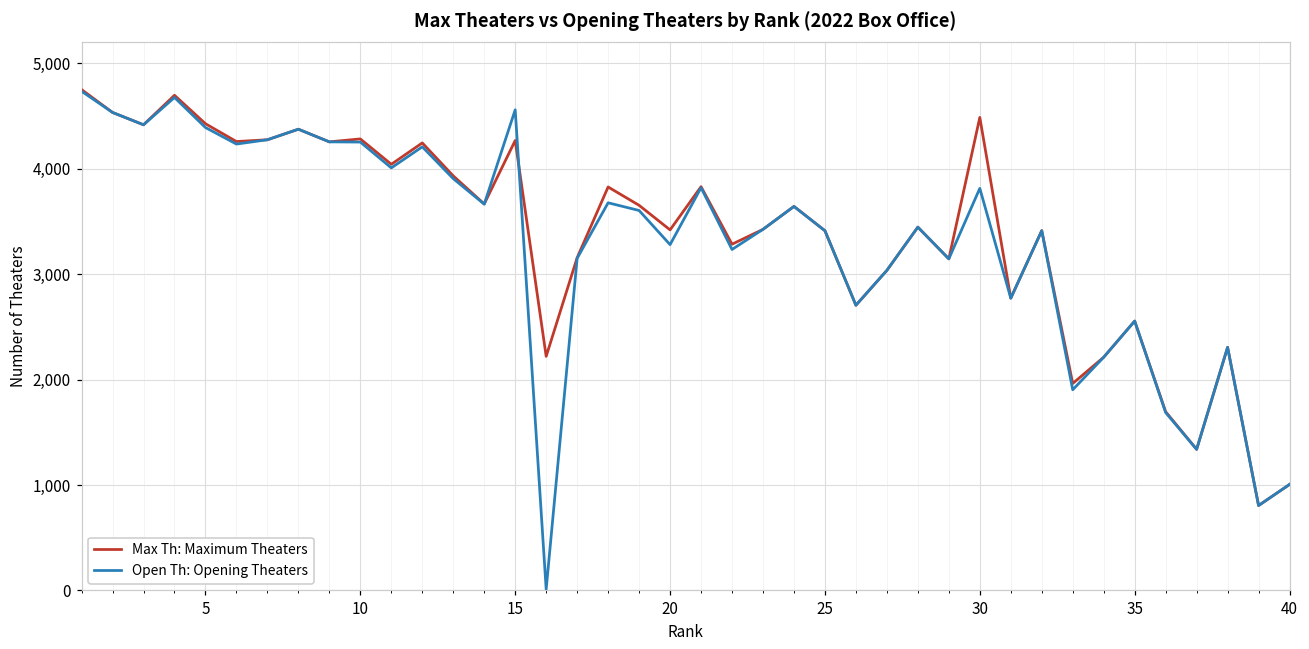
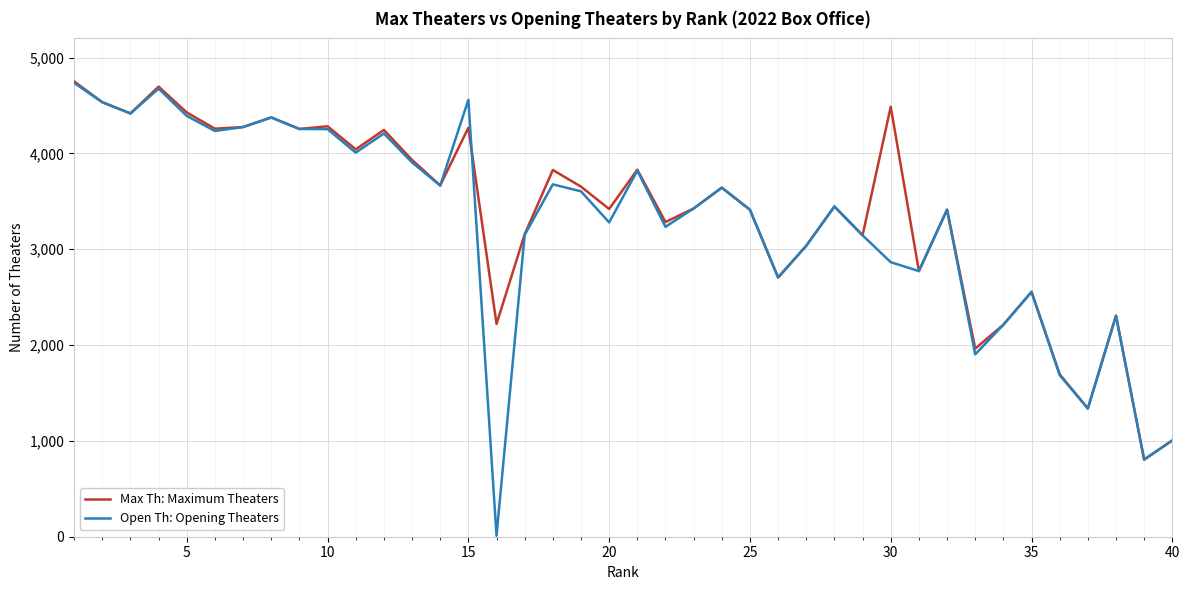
Open Th: Opening Theaters, 30: 3,800 -> 2,900
